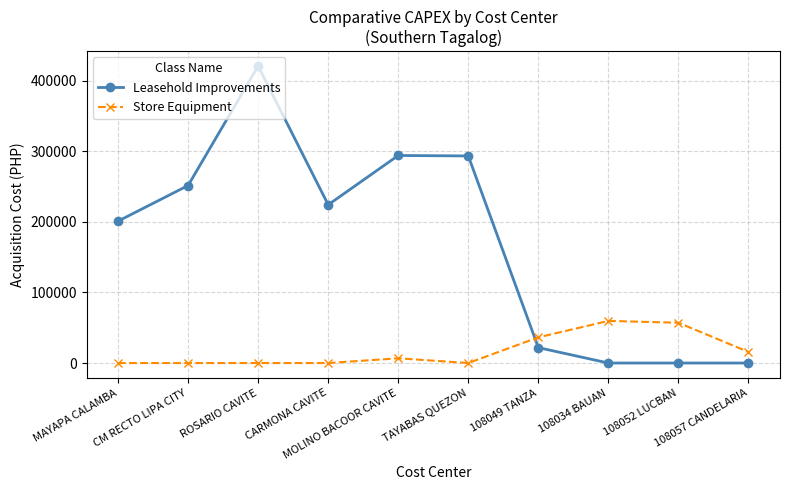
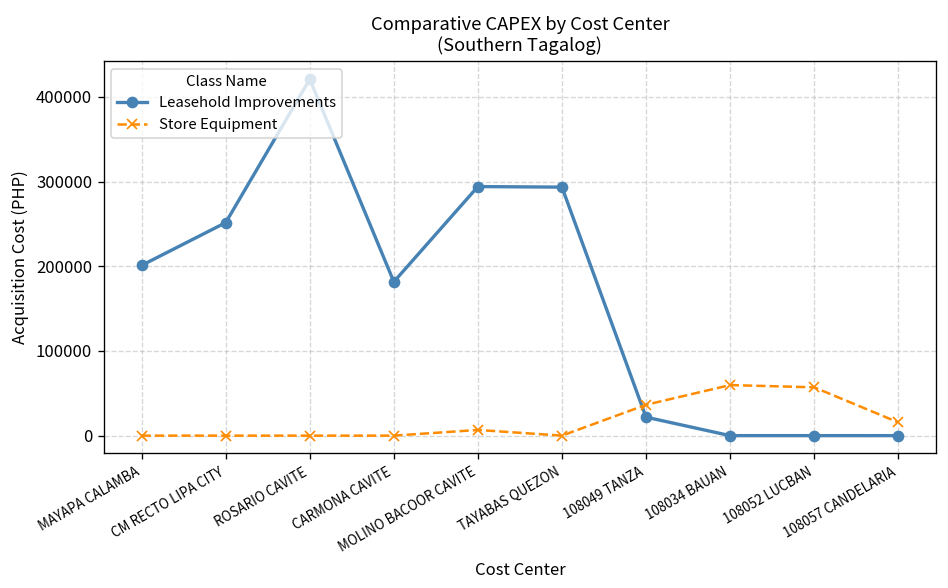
Leasehold Improvements, CARMONA CAVITE: 220000 -> 180000
